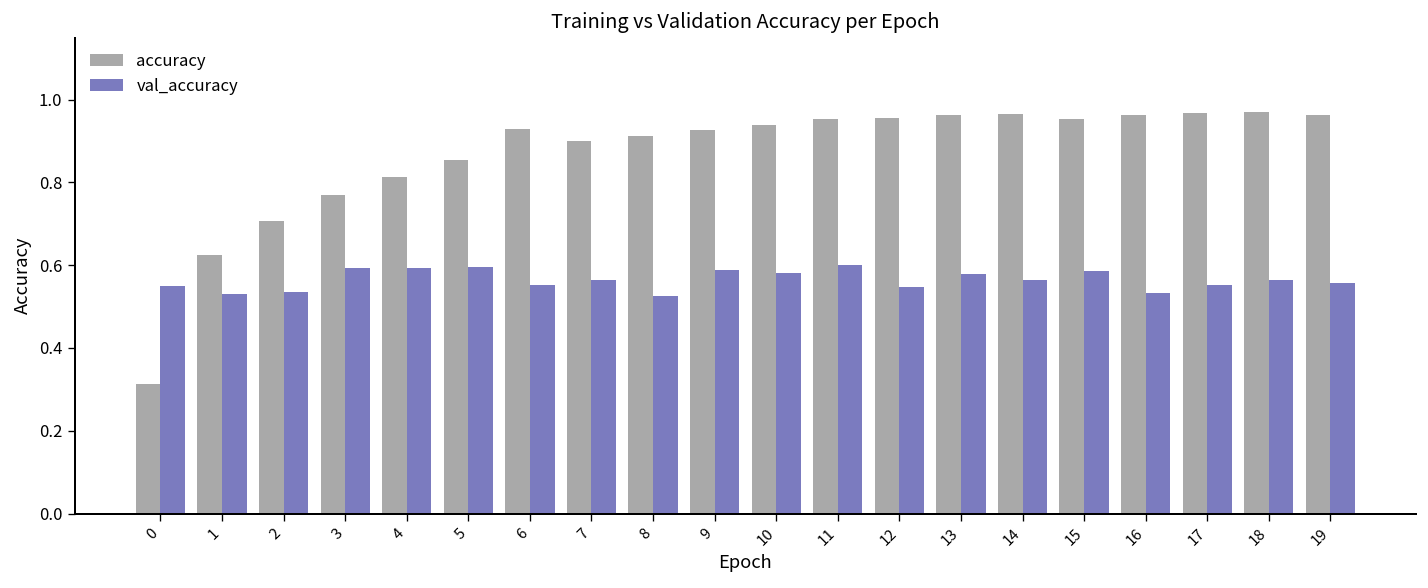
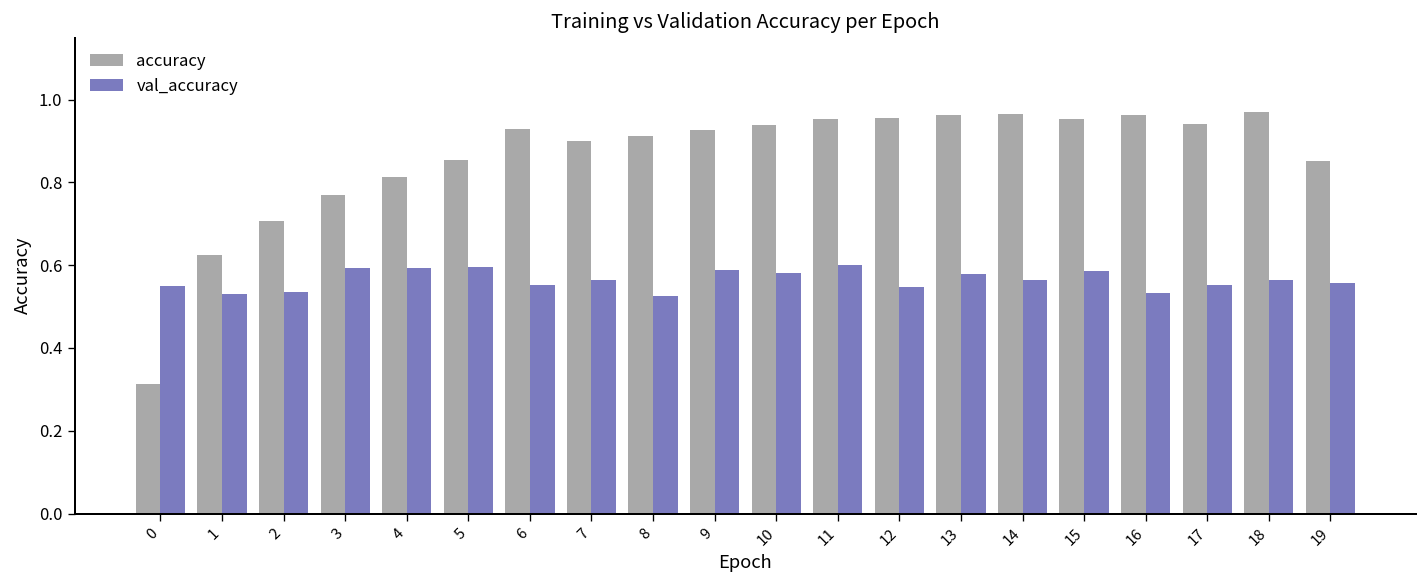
accuracy, 17: 0.97 -> 0.94
accuracy, 19: 0.96 -> 0.85
